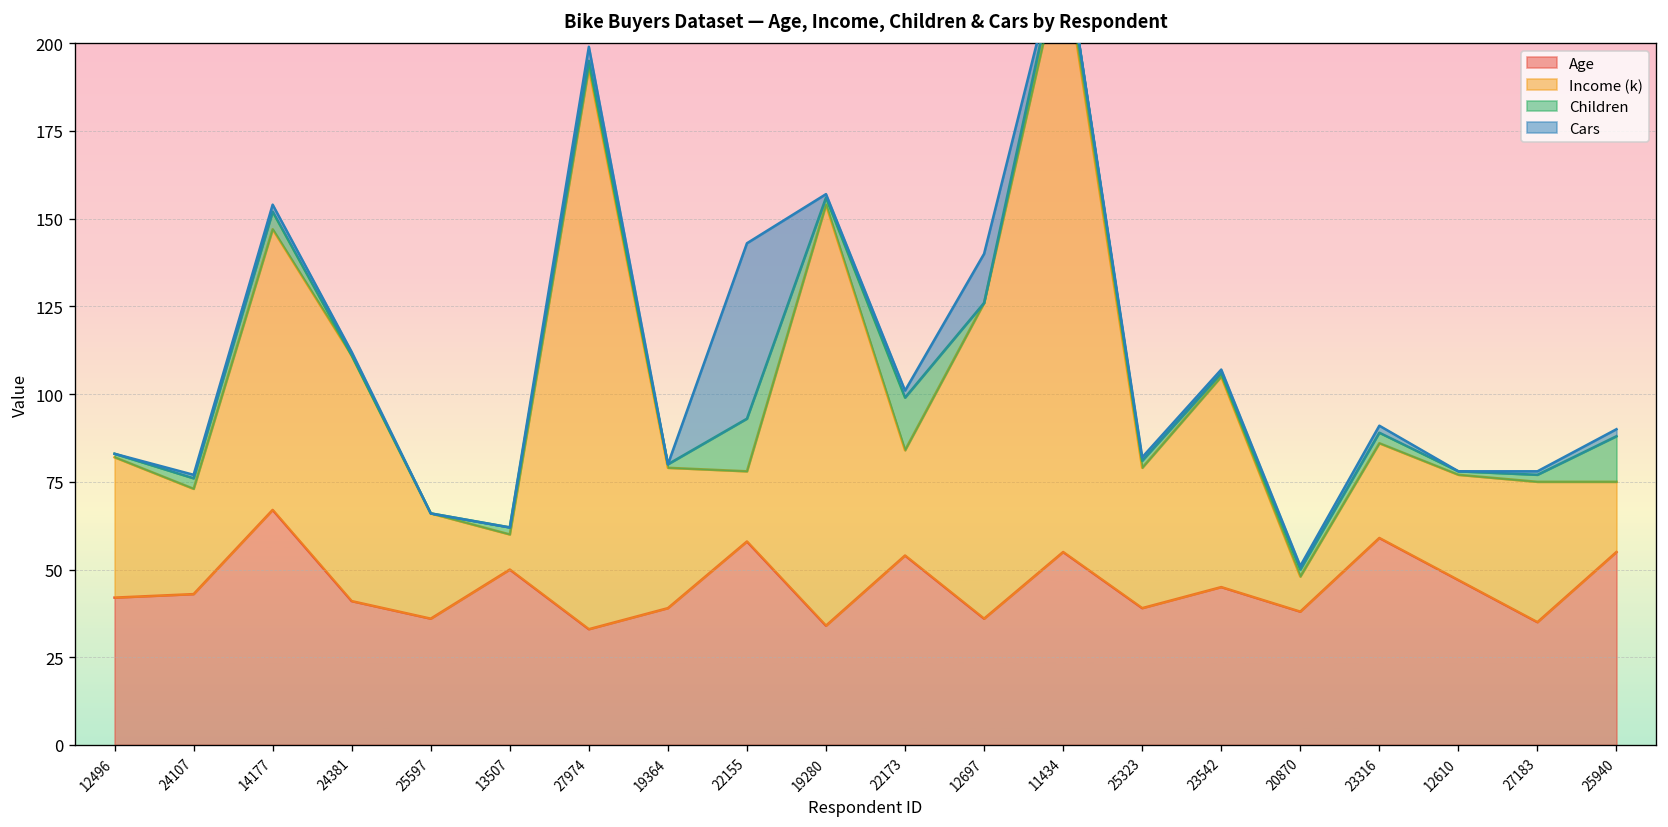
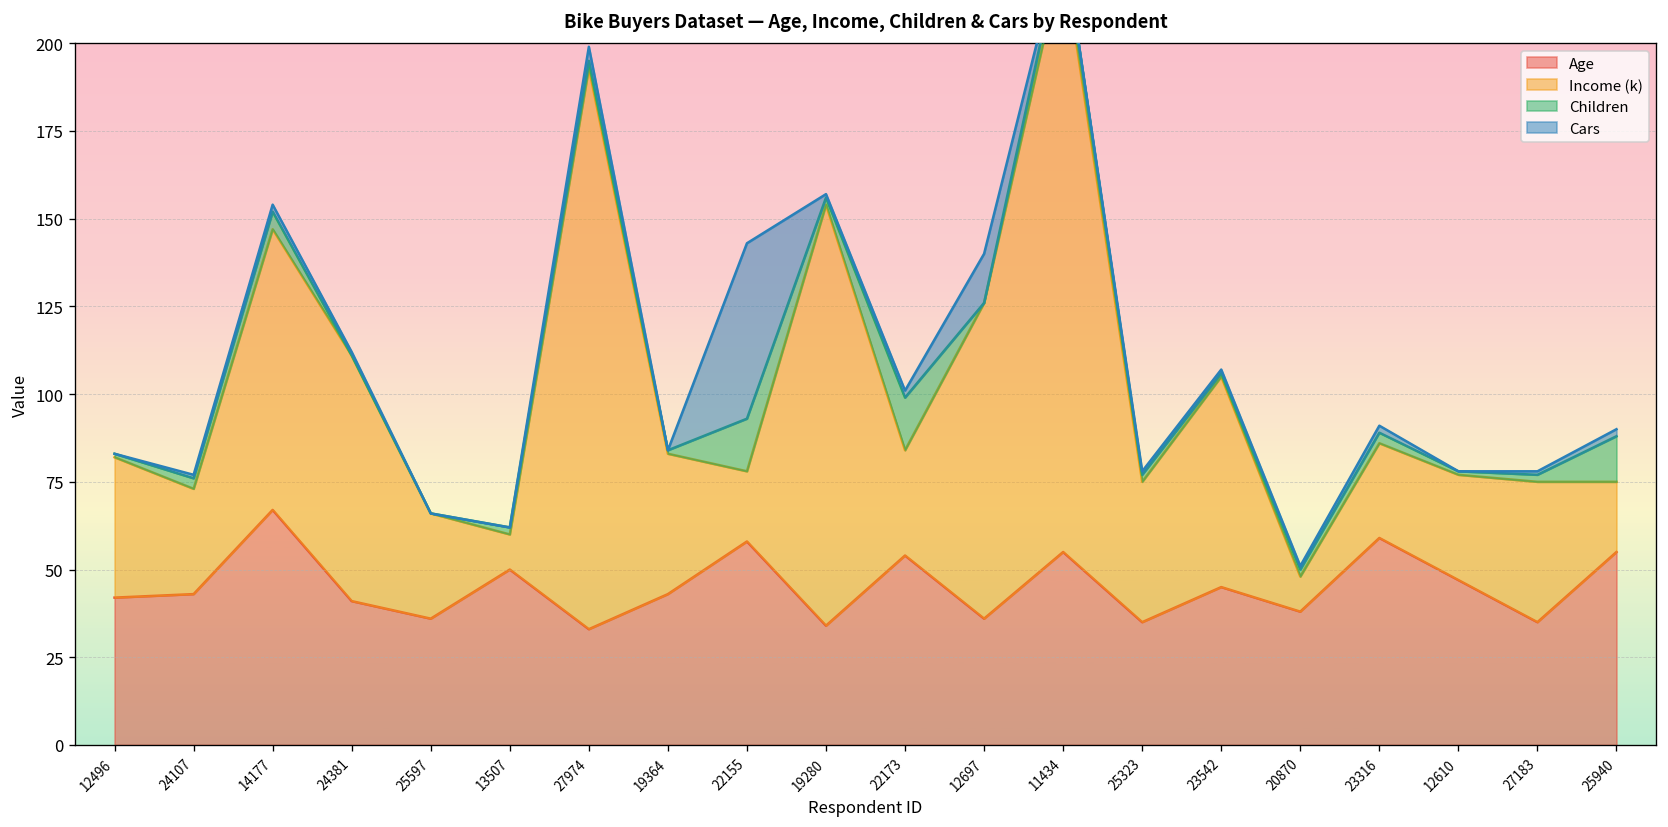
Age, 19364: 39 -> 43
Age, 25323: 39 -> 35
